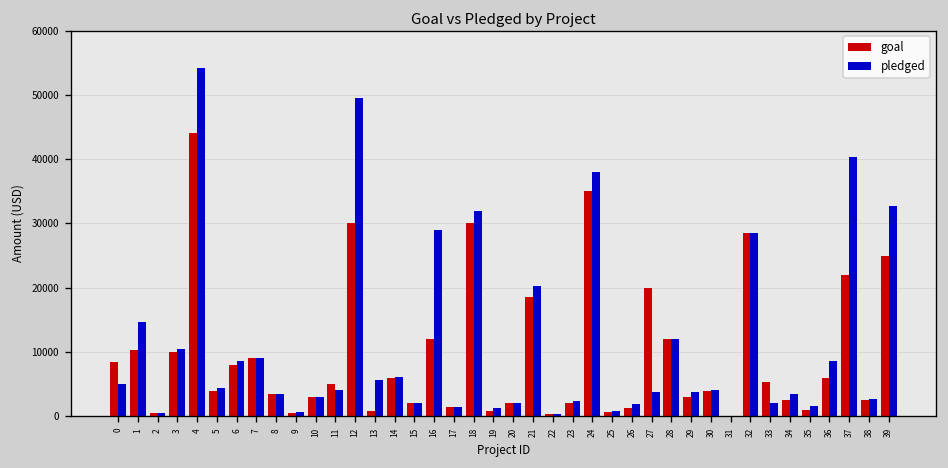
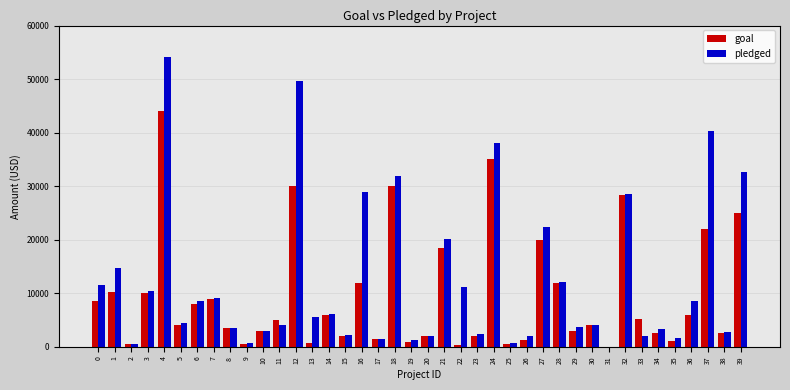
pledged, 0: 5000 -> 12000
pledged, 22: 0 -> 11000
pledged, 27: 4000 -> 22000
